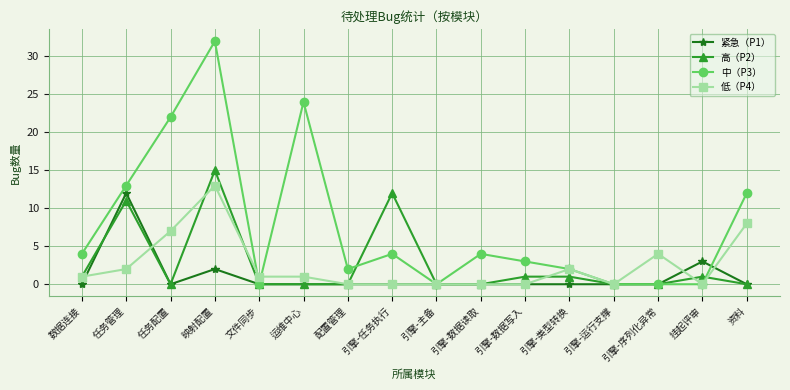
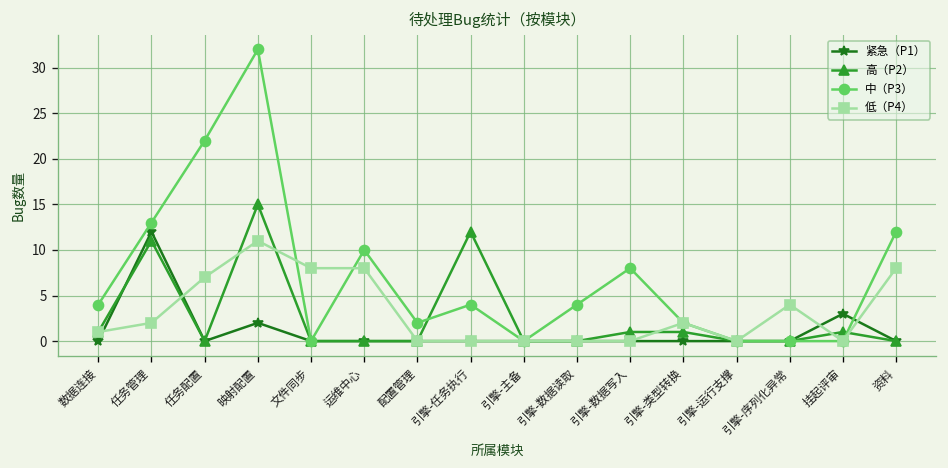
低（P4）, 映射配置: 13 -> 11
低（P4）, 文件同步: 1 -> 8
中（P3）, 运维中心: 24 -> 10
低（P4）, 运维中心: 1 -> 8
中（P3）, 引擎-数据写入: 3 -> 8
